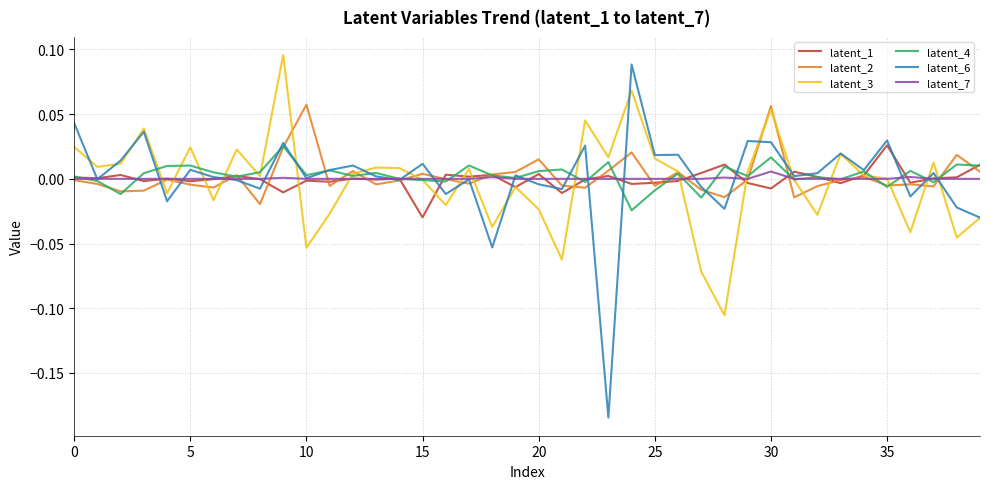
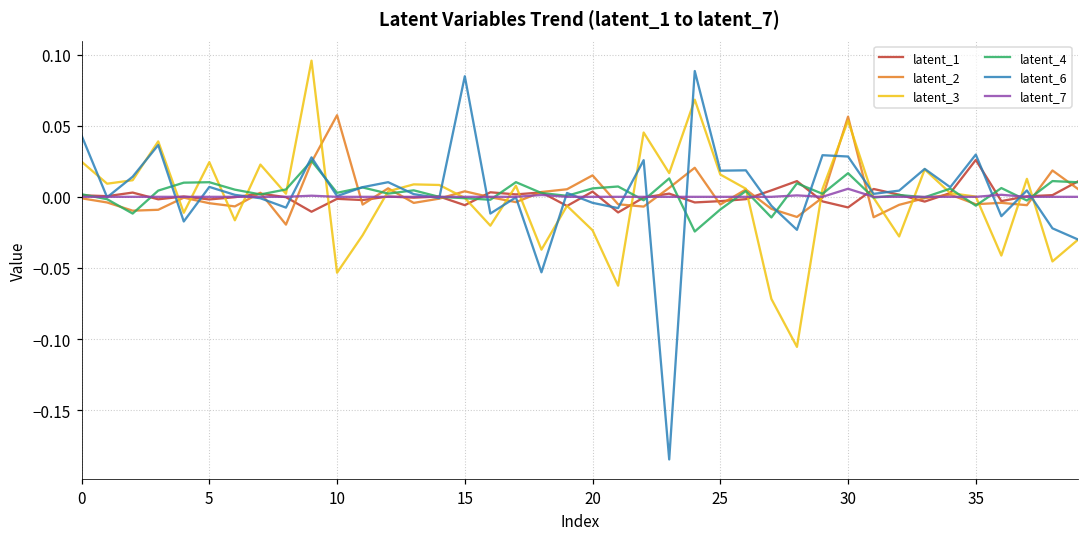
latent_1, 15: -0.030 -> -0.006
latent_6, 15: 0.012 -> 0.085
